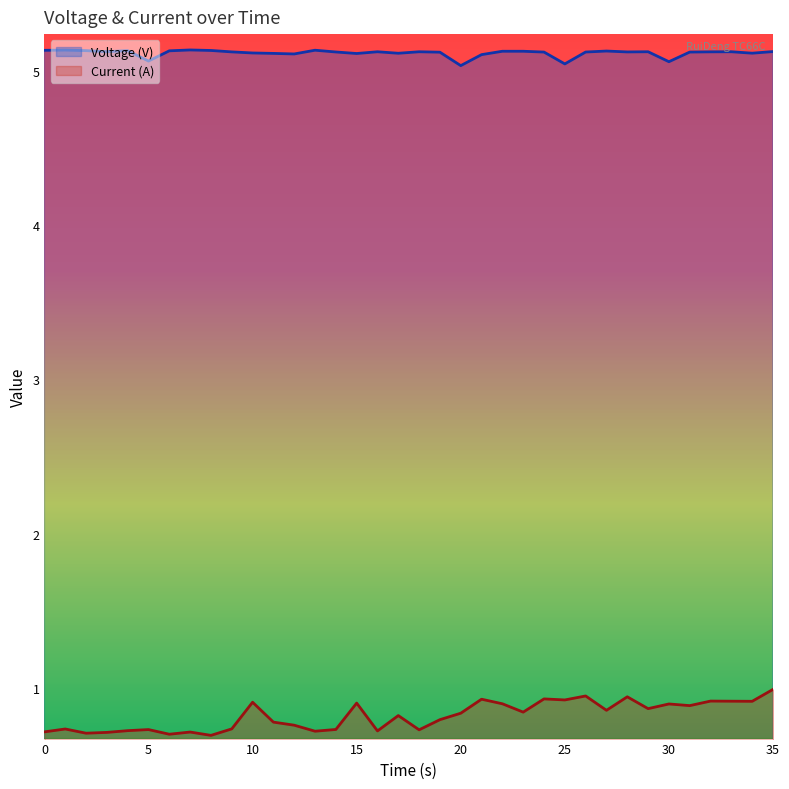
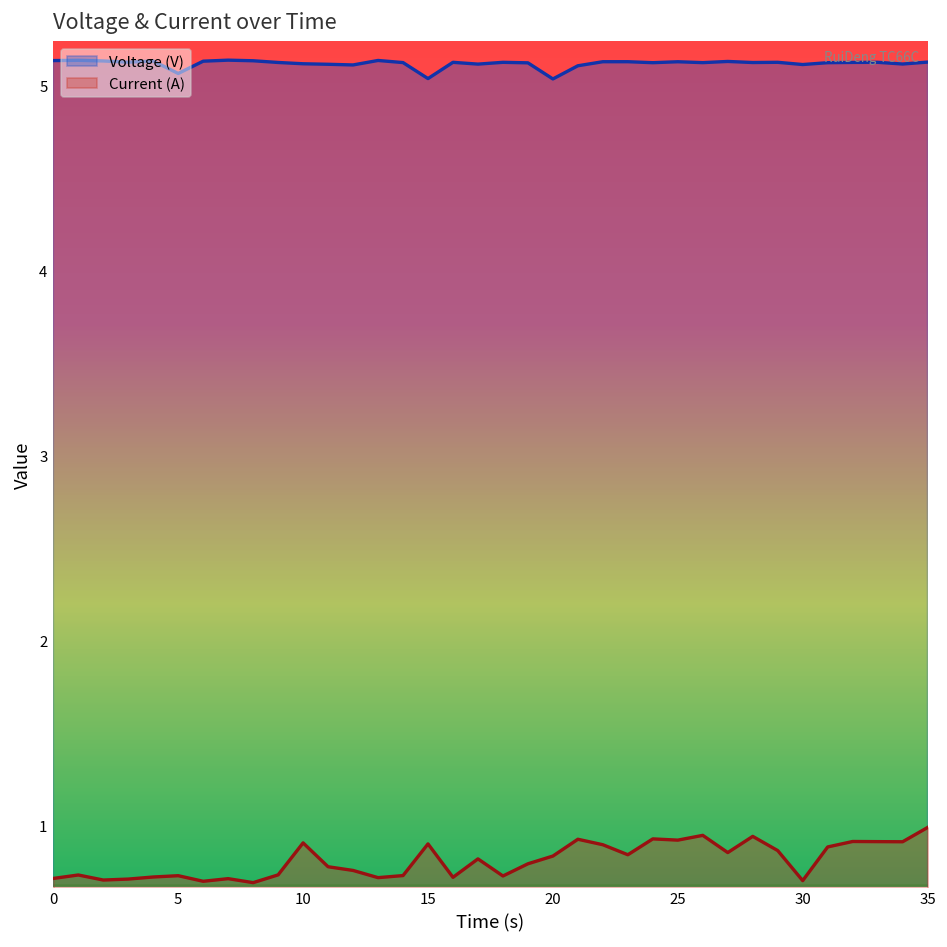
Voltage (V), 15: 5.11 -> 5.03
Voltage (V), 25: 5.04 -> 5.13
Voltage (V), 30: 5.06 -> 5.11
Current (A), 30: 0.90 -> 0.70
